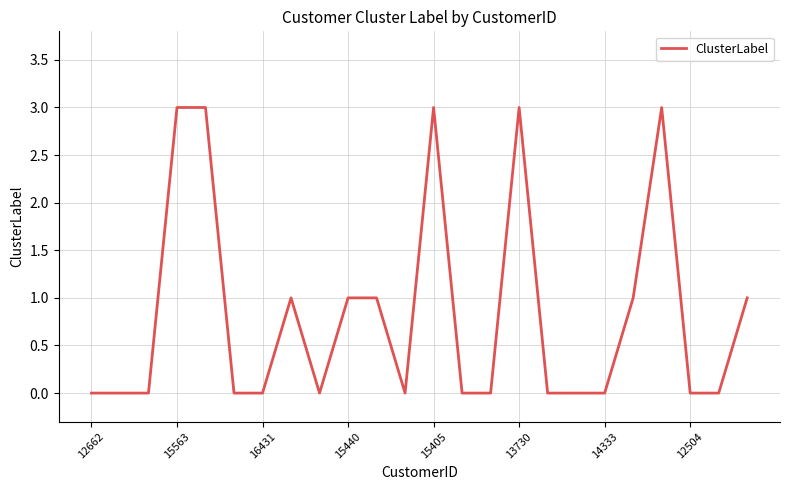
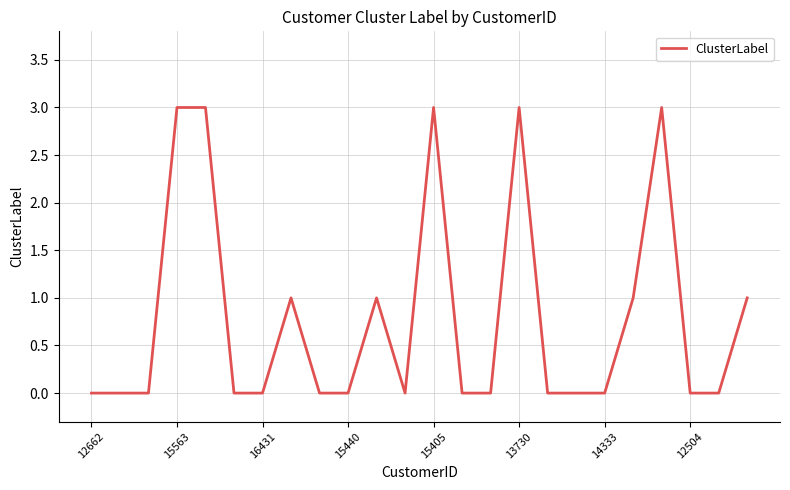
15440: 1 -> 0
